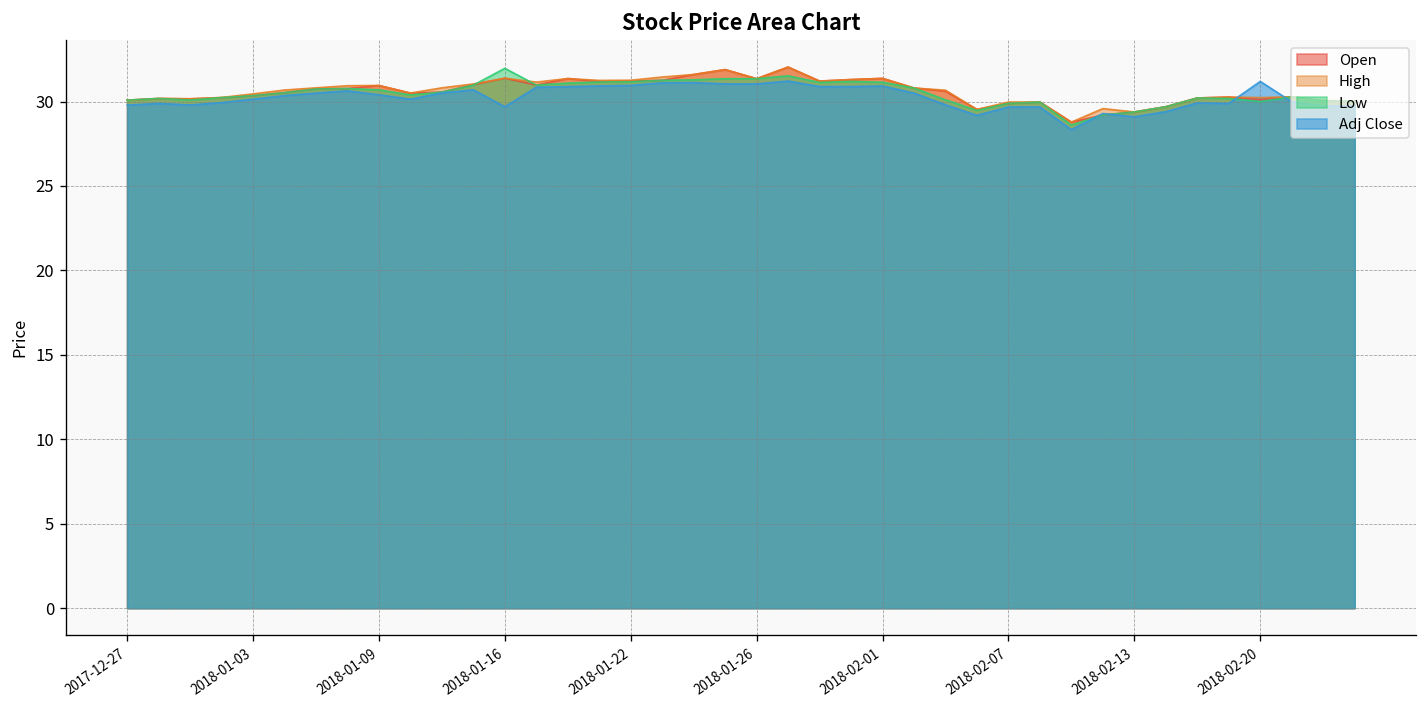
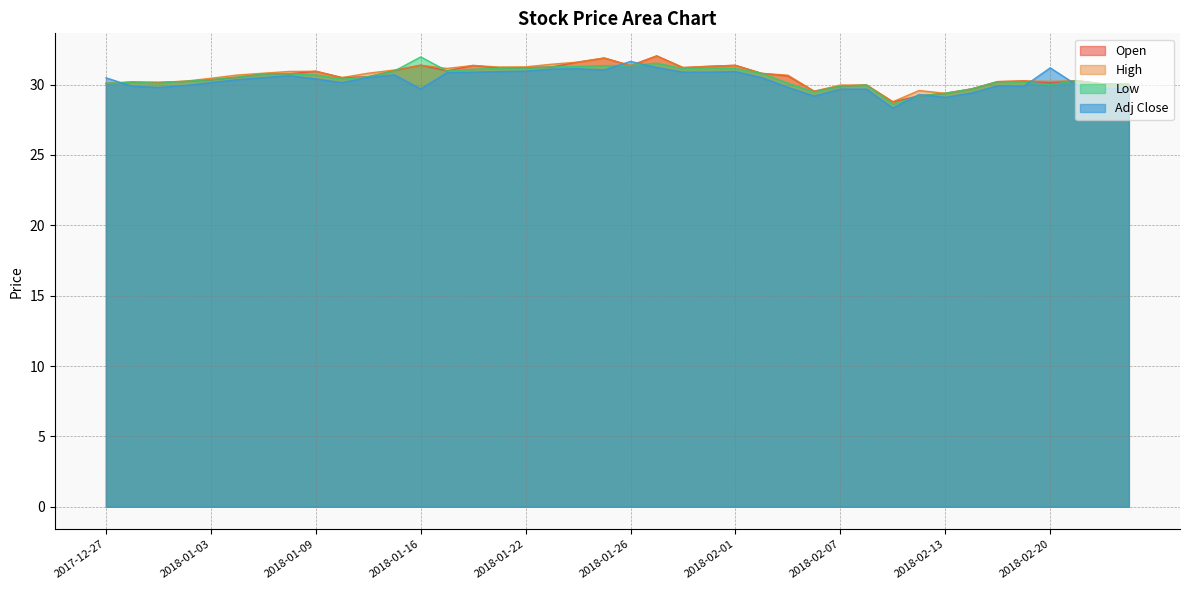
Adj Close, 2017-12-27: 29.8 -> 30.5
Adj Close, 2018-01-26: 31.0 -> 31.6
